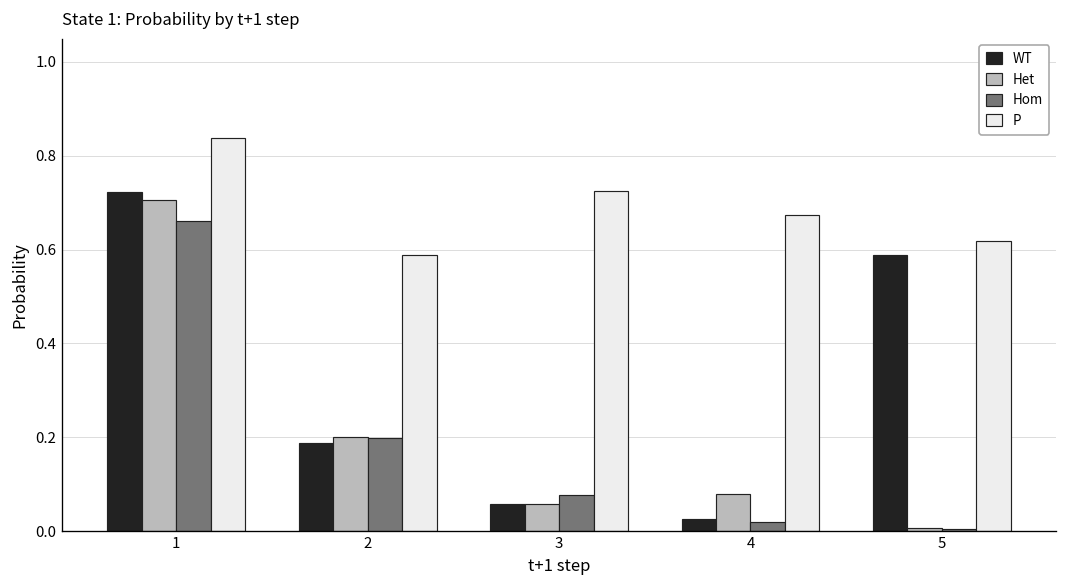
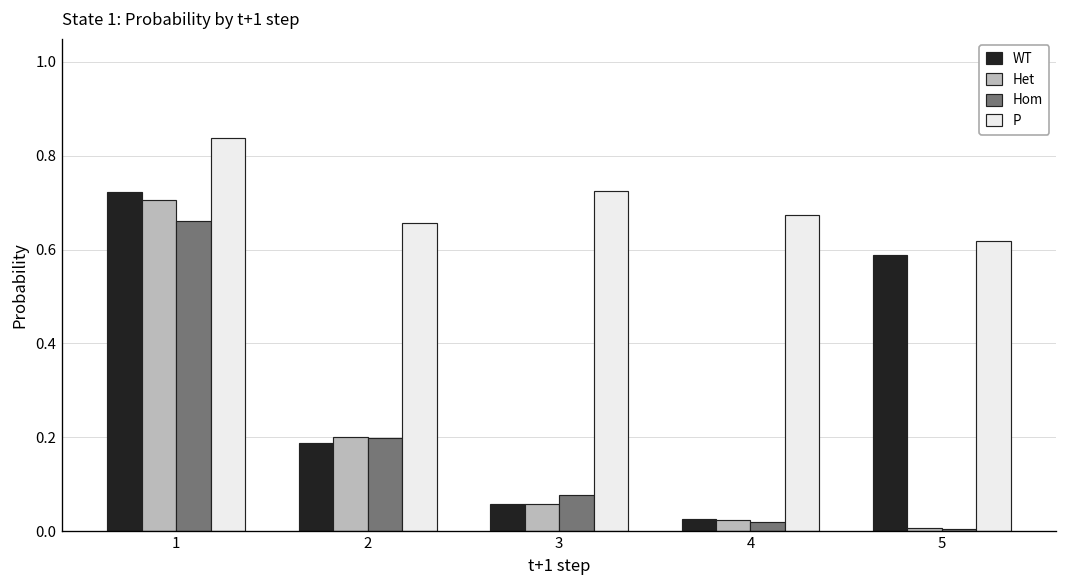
P, 2: 0.59 -> 0.66
Het, 4: 0.08 -> 0.02
